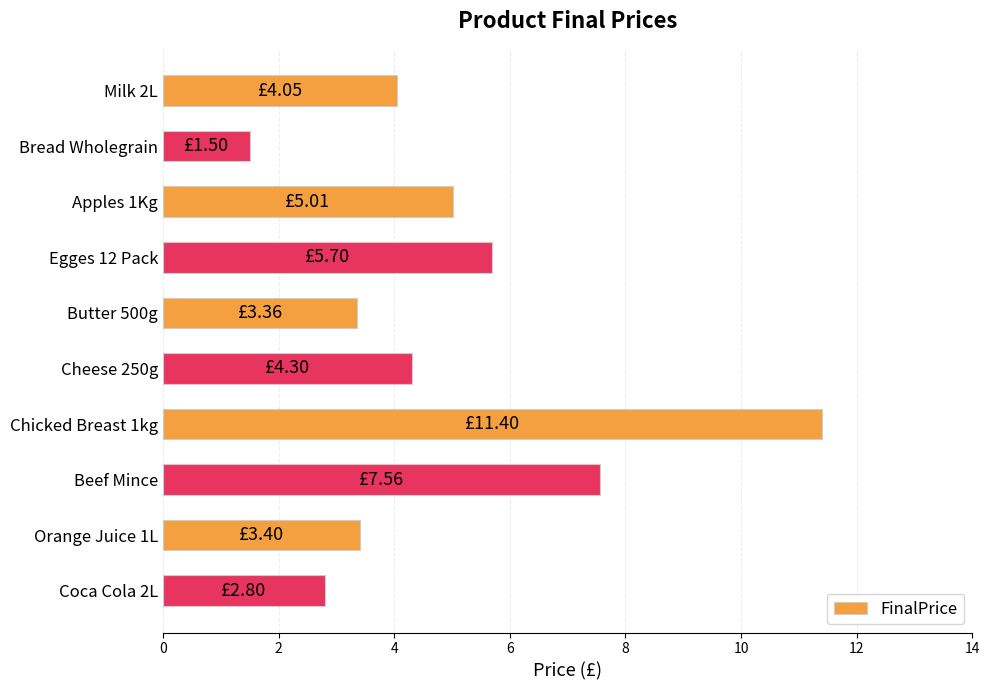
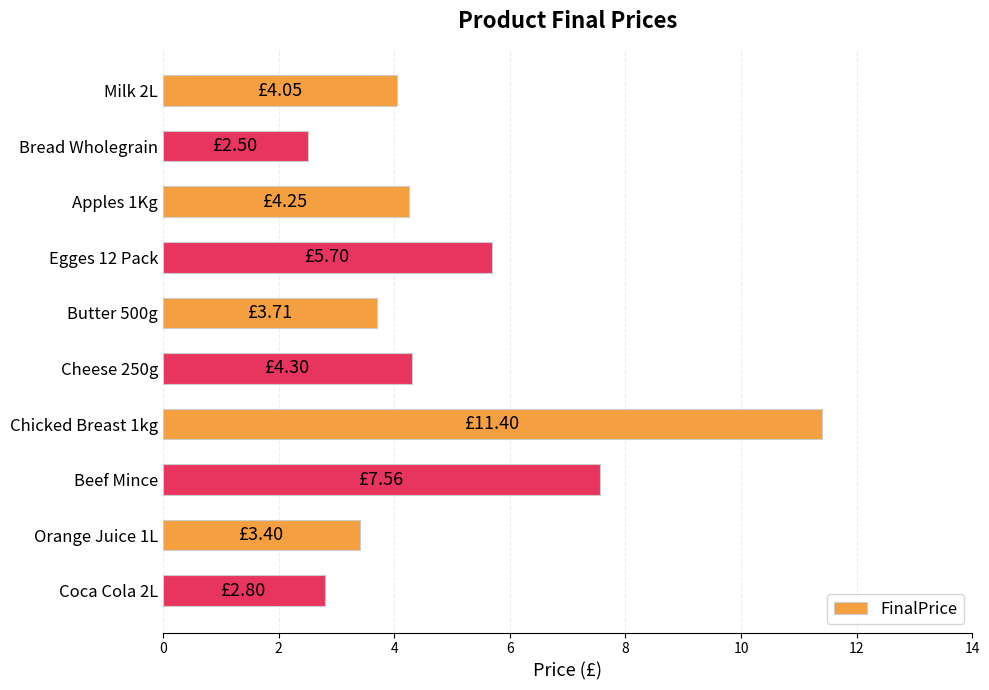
Bread Wholegrain: £1.50 -> £2.50
Apples 1Kg: £5.01 -> £4.25
Butter 500g: £3.36 -> £3.71
